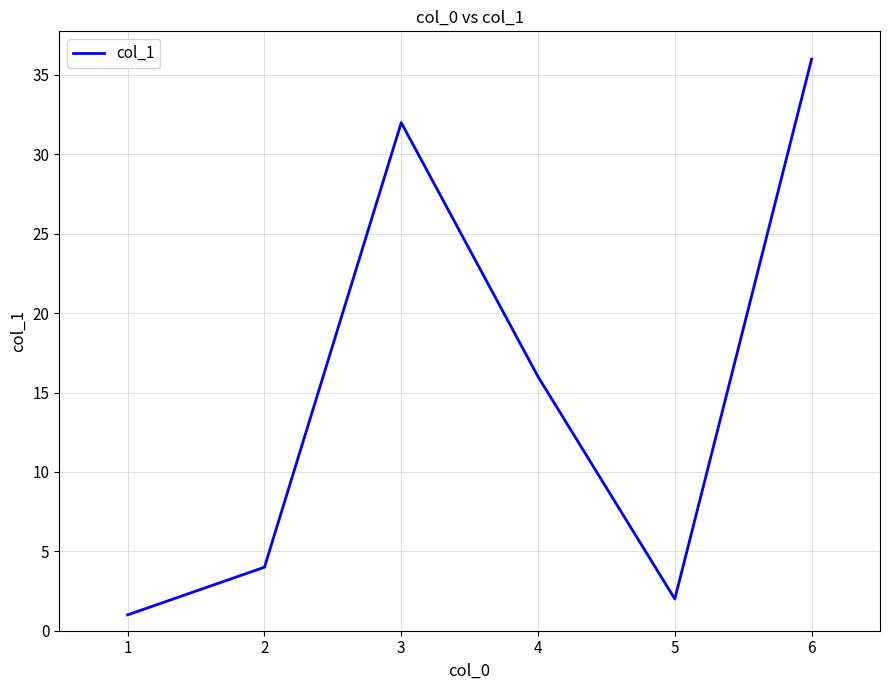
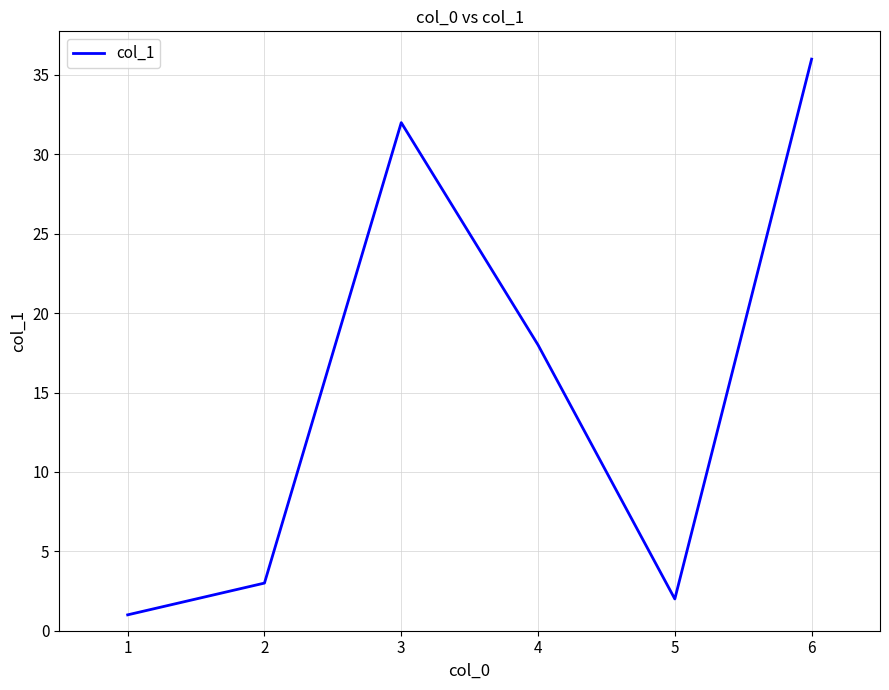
2: 4 -> 3
4: 16 -> 18
